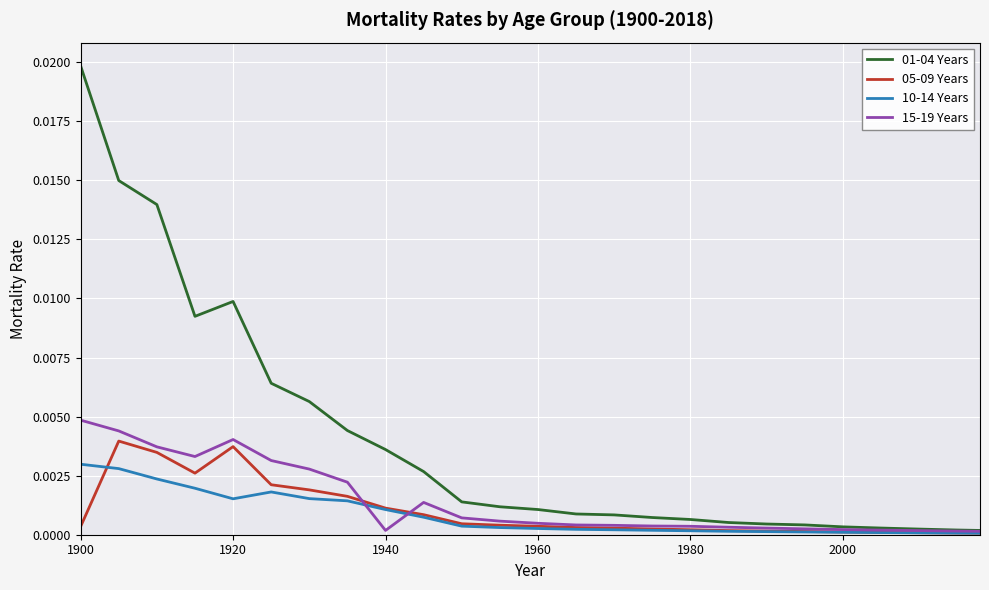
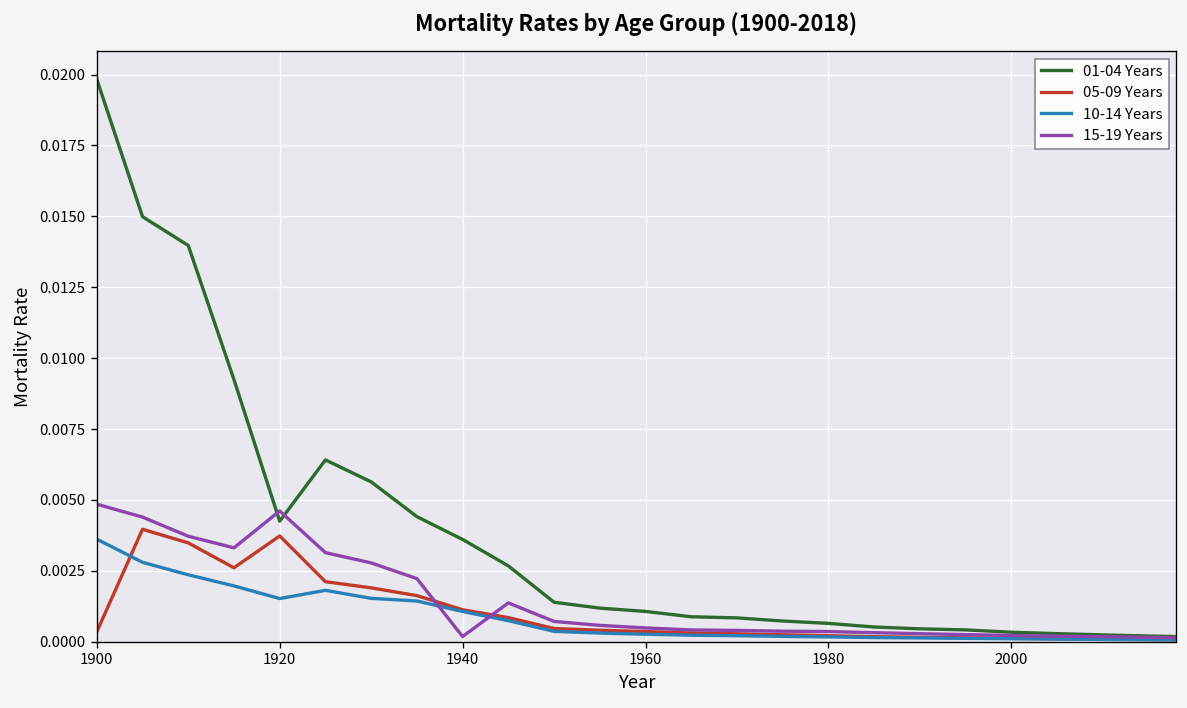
10-14 Years, 1900: 0.0030 -> 0.0036
01-04 Years, 1920: 0.0099 -> 0.0042
15-19 Years, 1920: 0.0040 -> 0.0046
